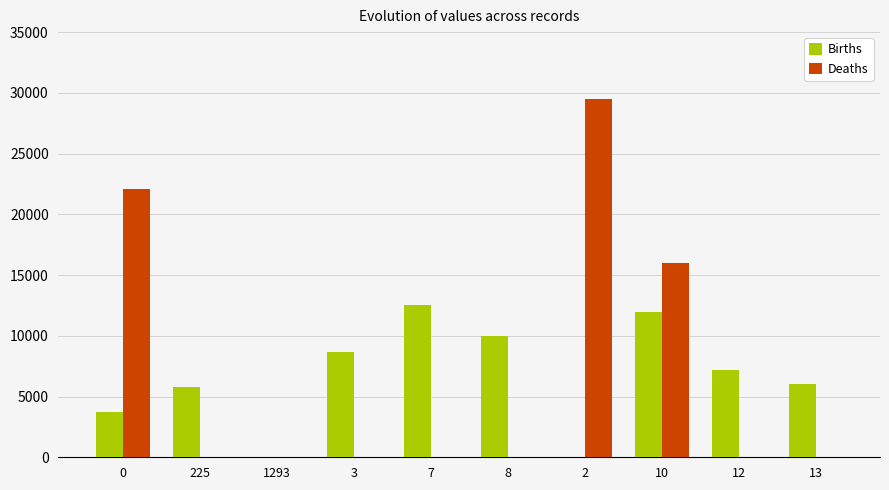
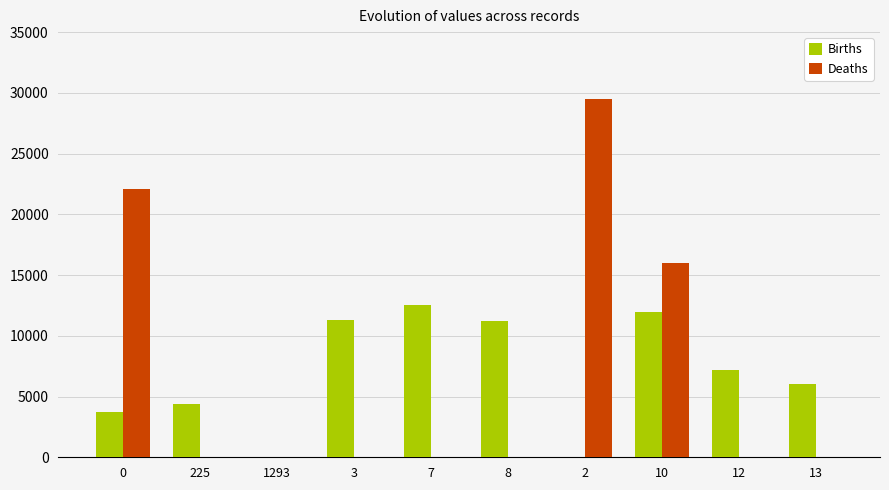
Births, 225: 5800 -> 4400
Births, 3: 8700 -> 11300
Births, 8: 10000 -> 11200
